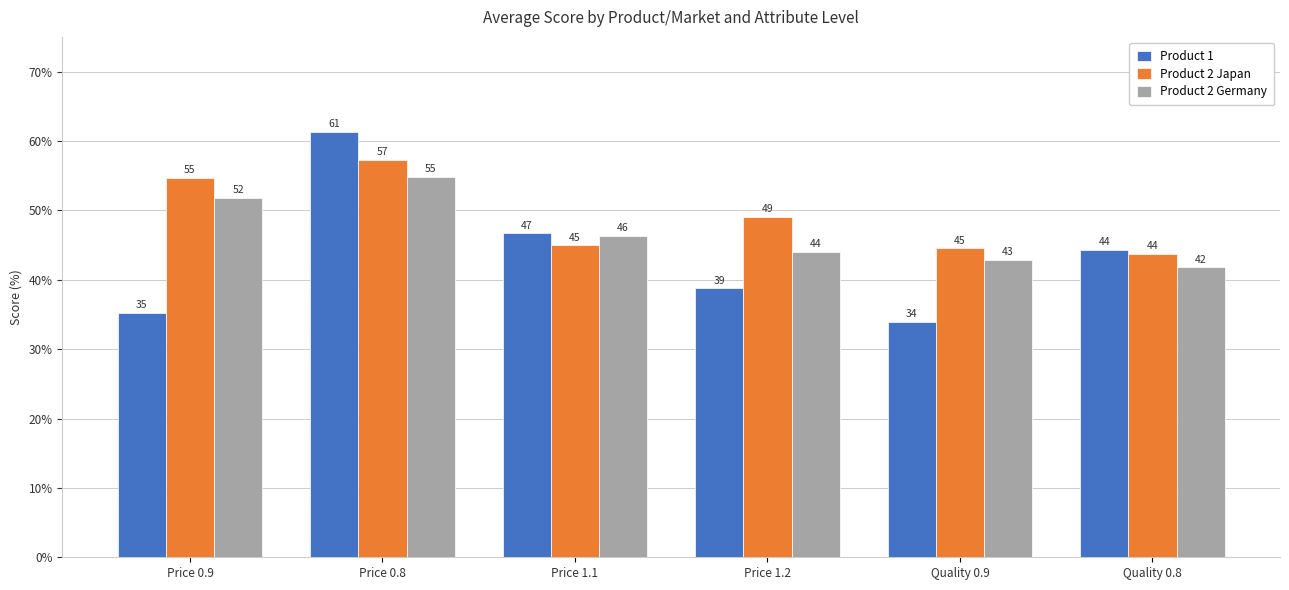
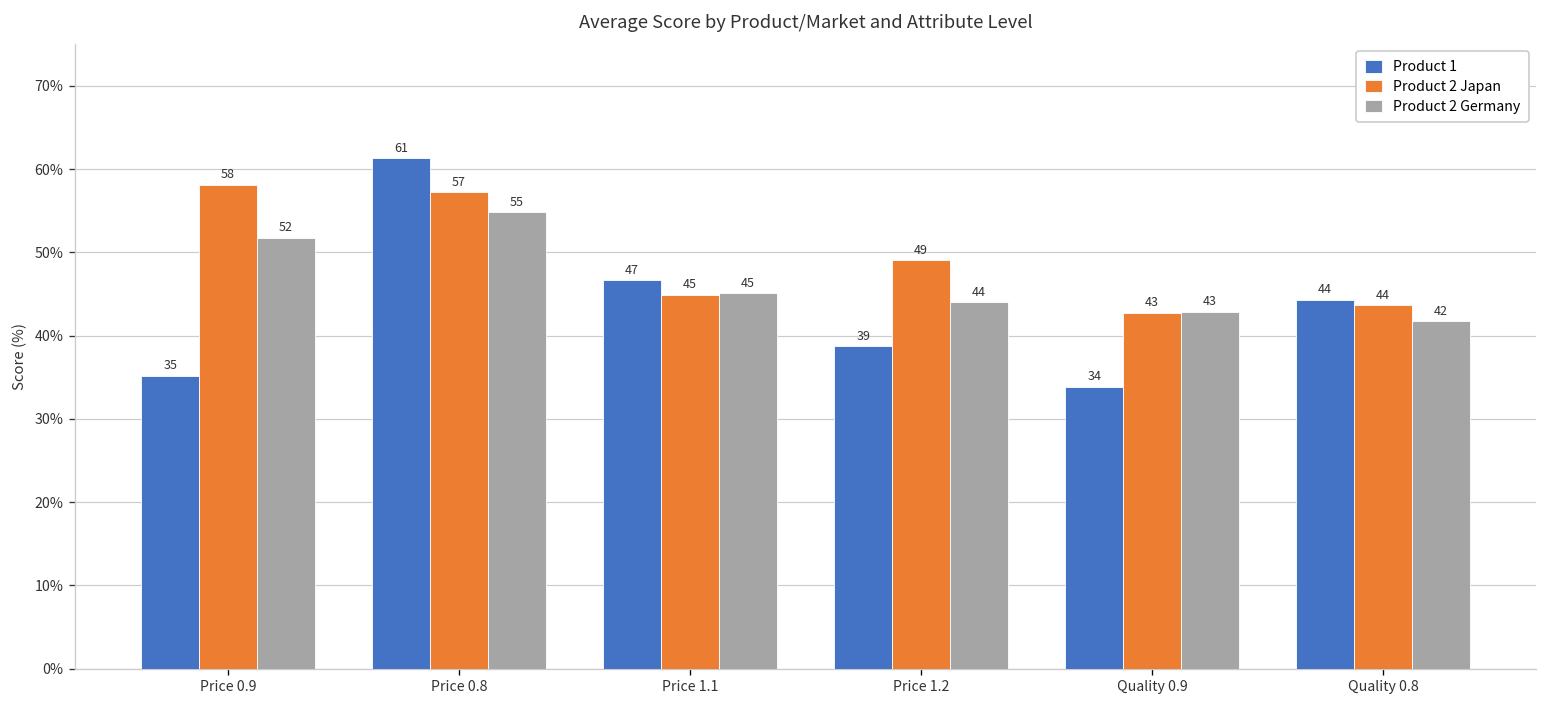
Product 2 Japan, Price 0.9: 55 -> 58
Product 2 Germany, Price 1.1: 46 -> 45
Product 2 Japan, Quality 0.9: 45 -> 43
